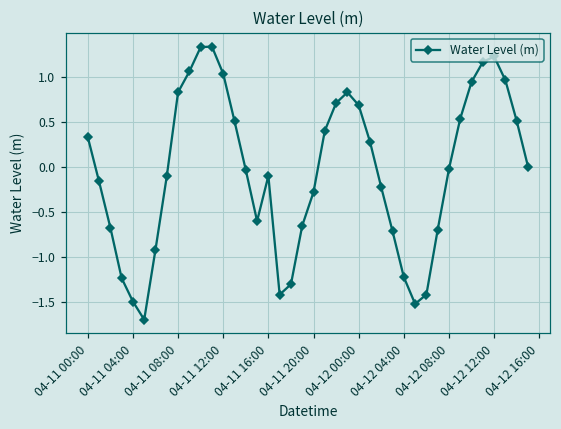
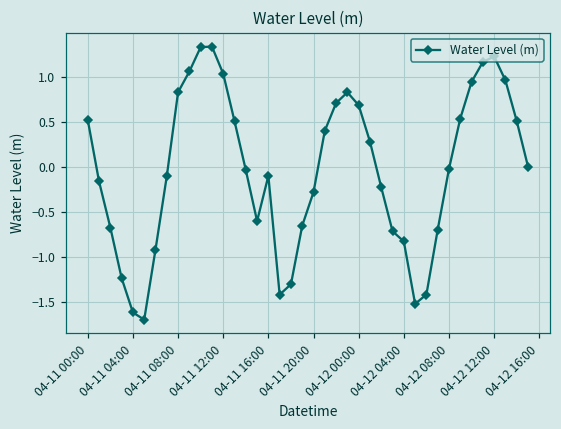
04-11 00:00: 0.3 -> 0.5
04-11 04:00: -1.5 -> -1.6
04-12 04:00: -1.2 -> -0.8
